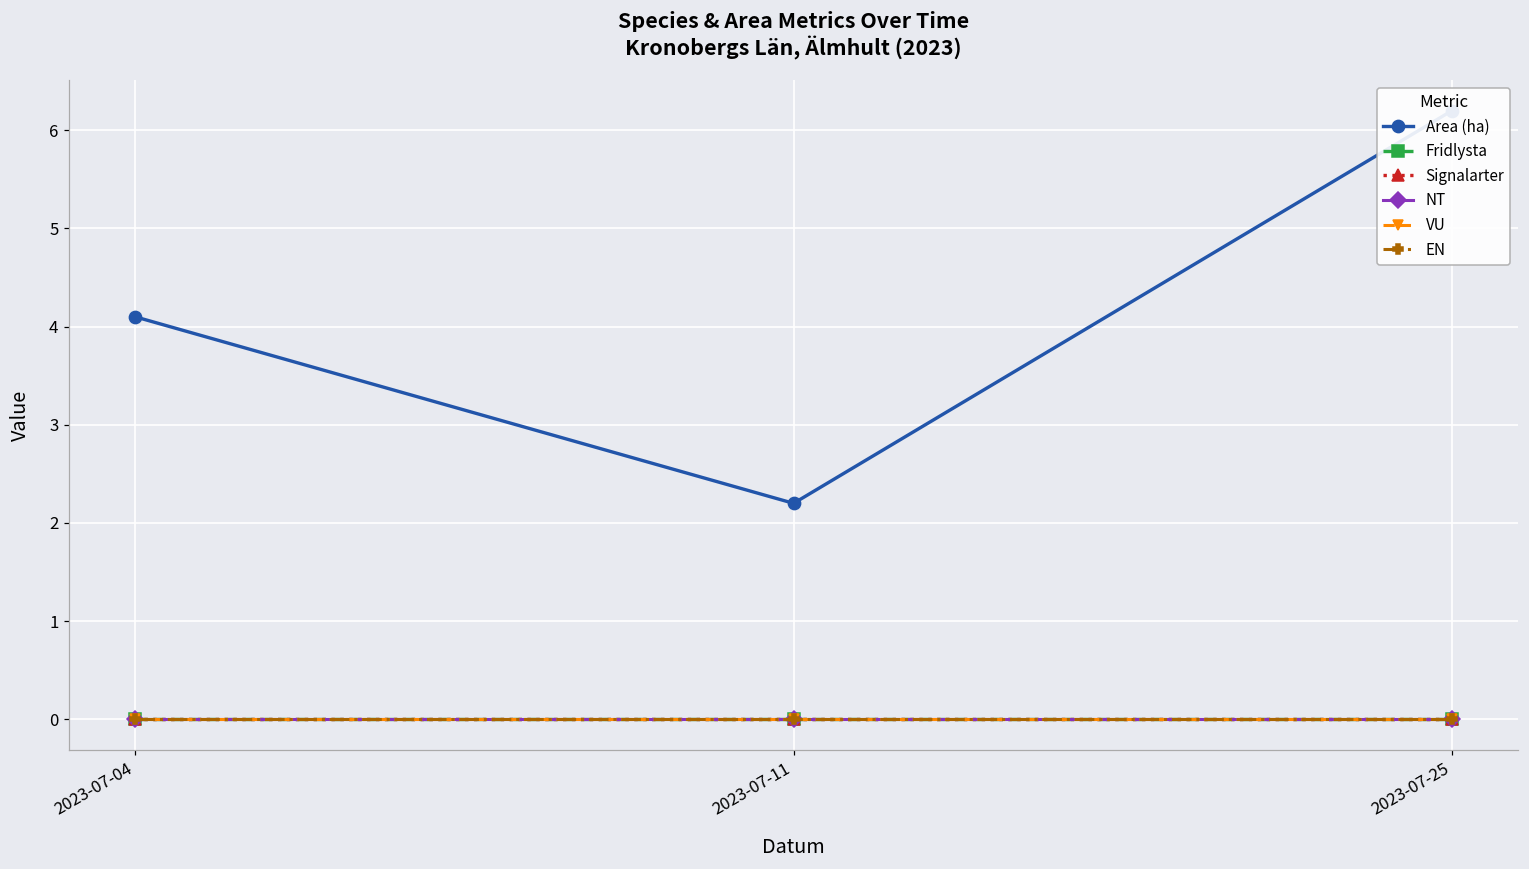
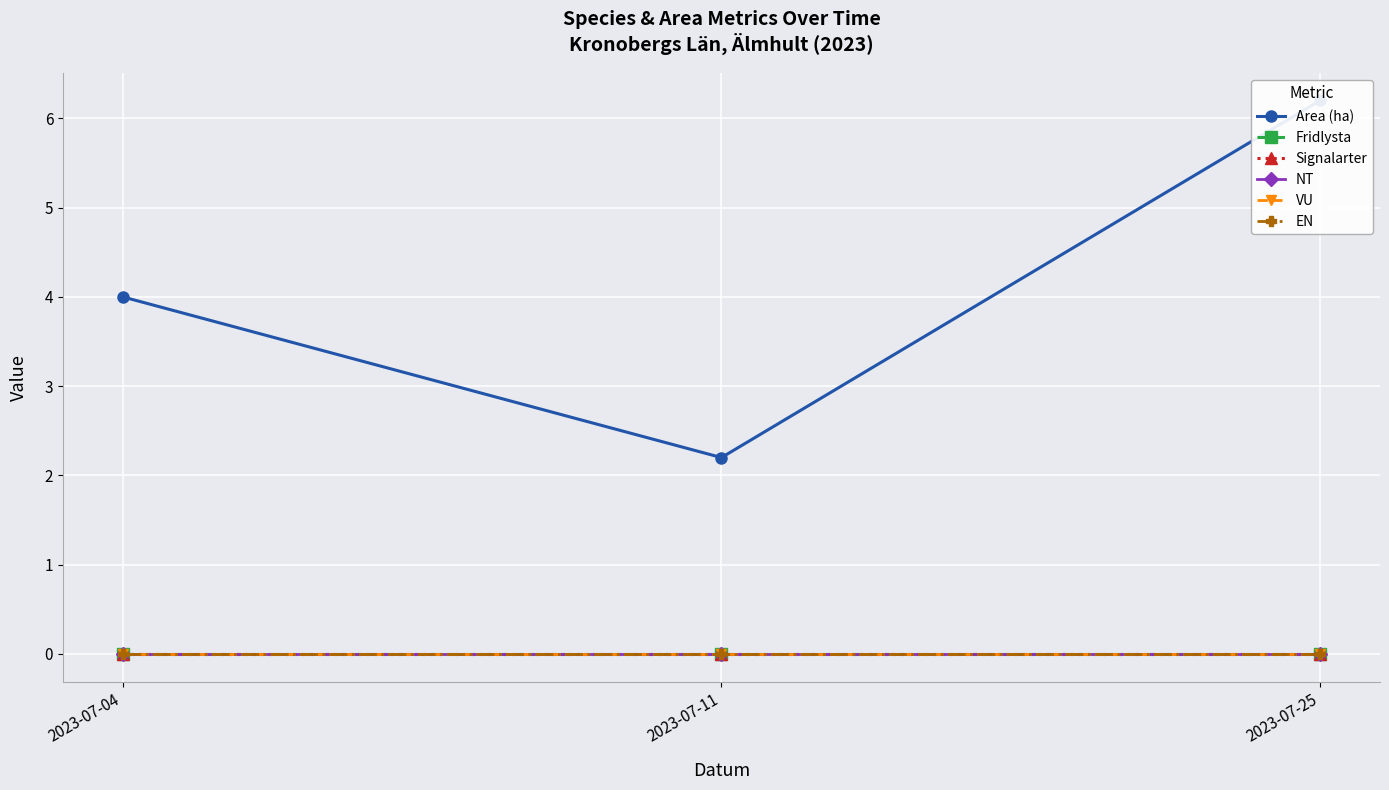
Area (ha), 2023-07-04: 4.1 -> 4.0
